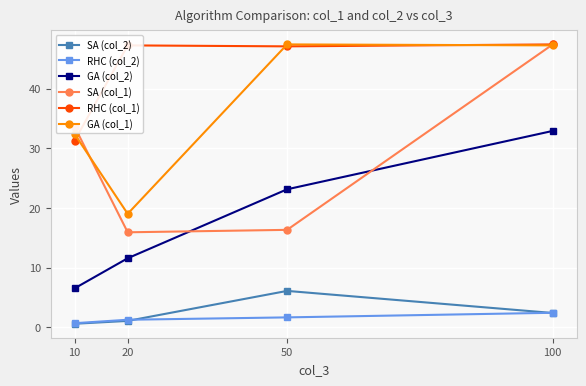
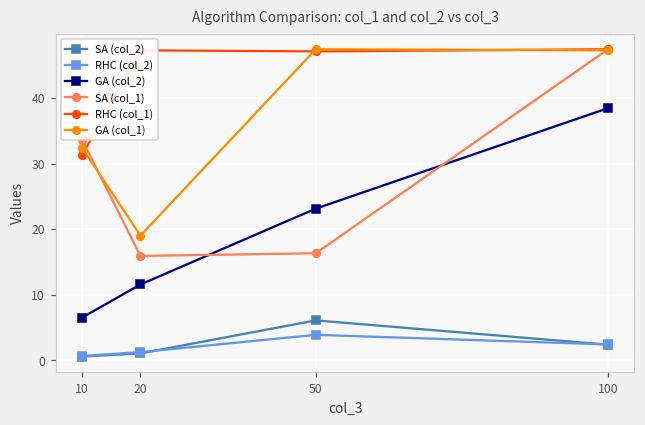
RHC (col_2), 50: 2 -> 4
GA (col_2), 100: 33 -> 38
